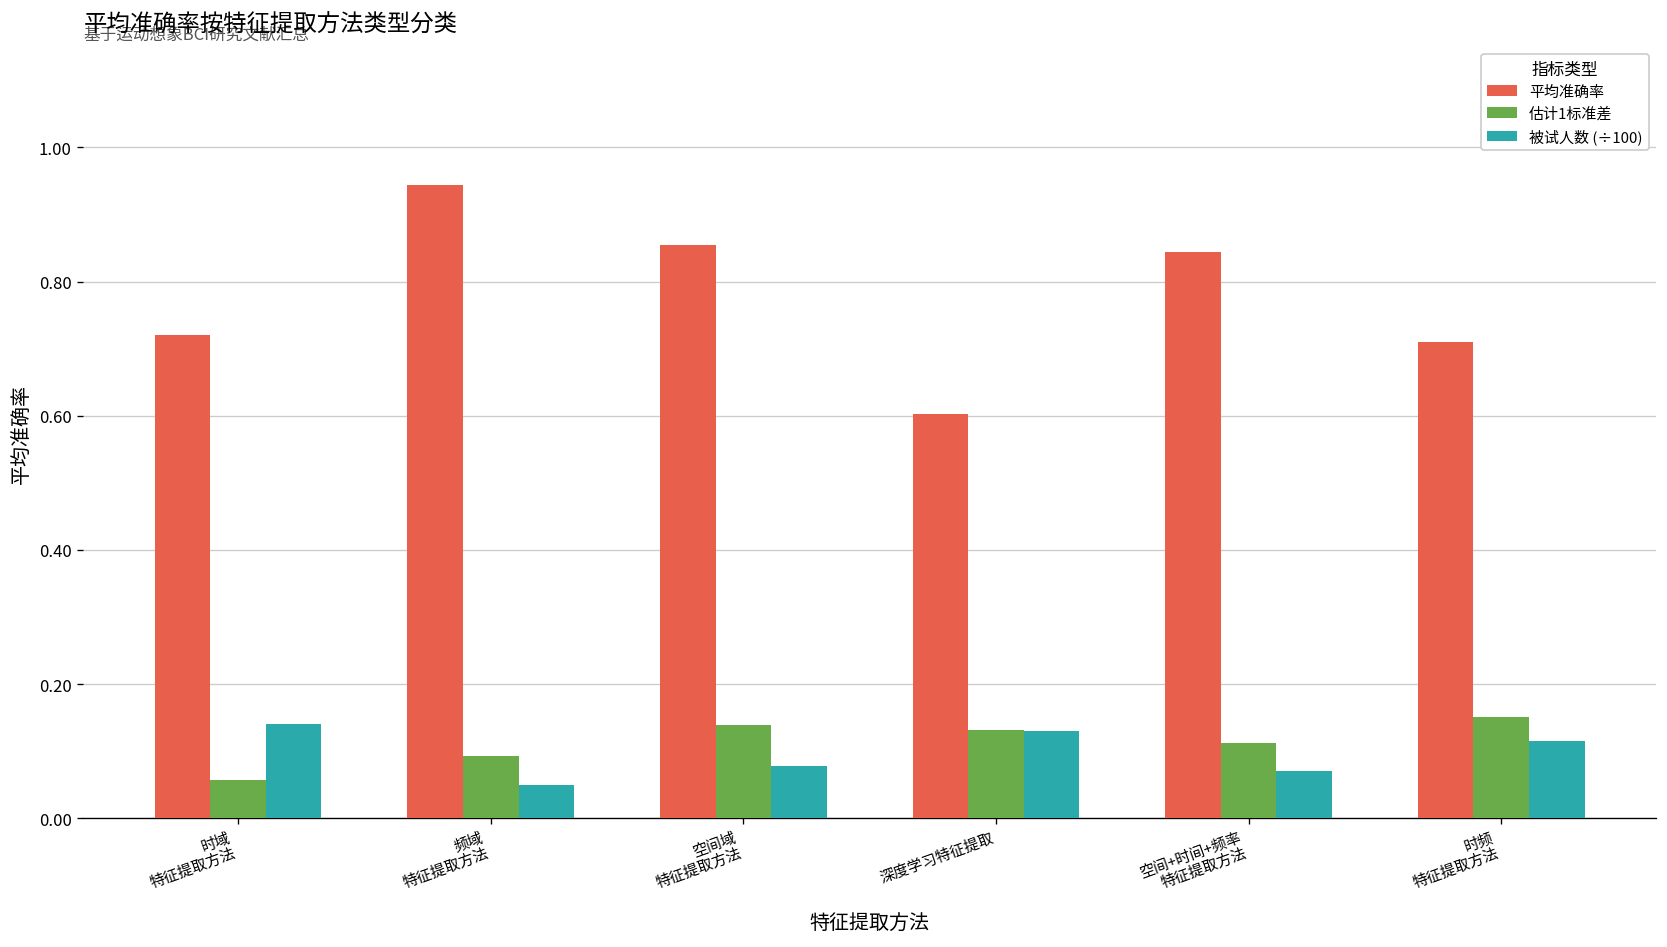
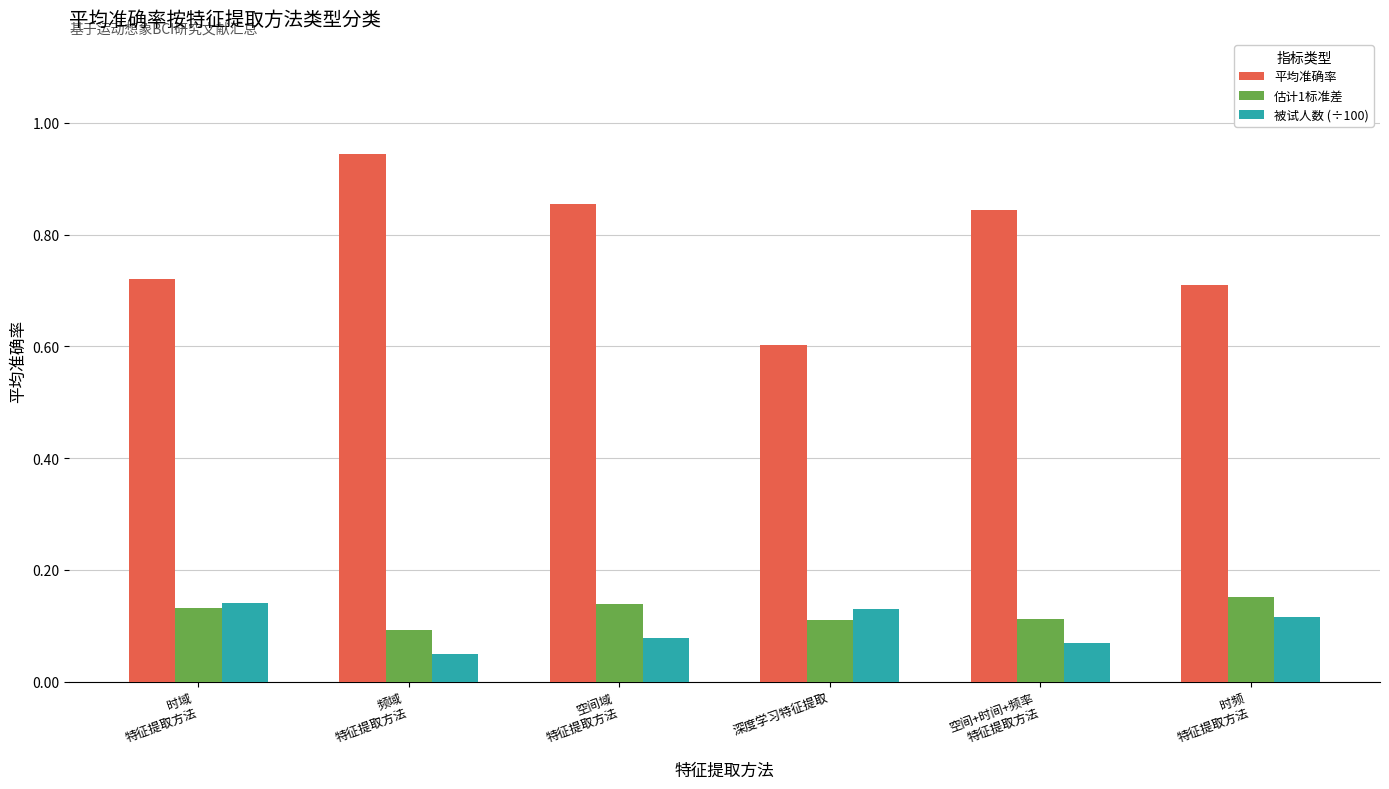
估计1标准差, 时域 特征提取方法: 0.06 -> 0.13
估计1标准差, 深度学习特征提取: 0.13 -> 0.11
